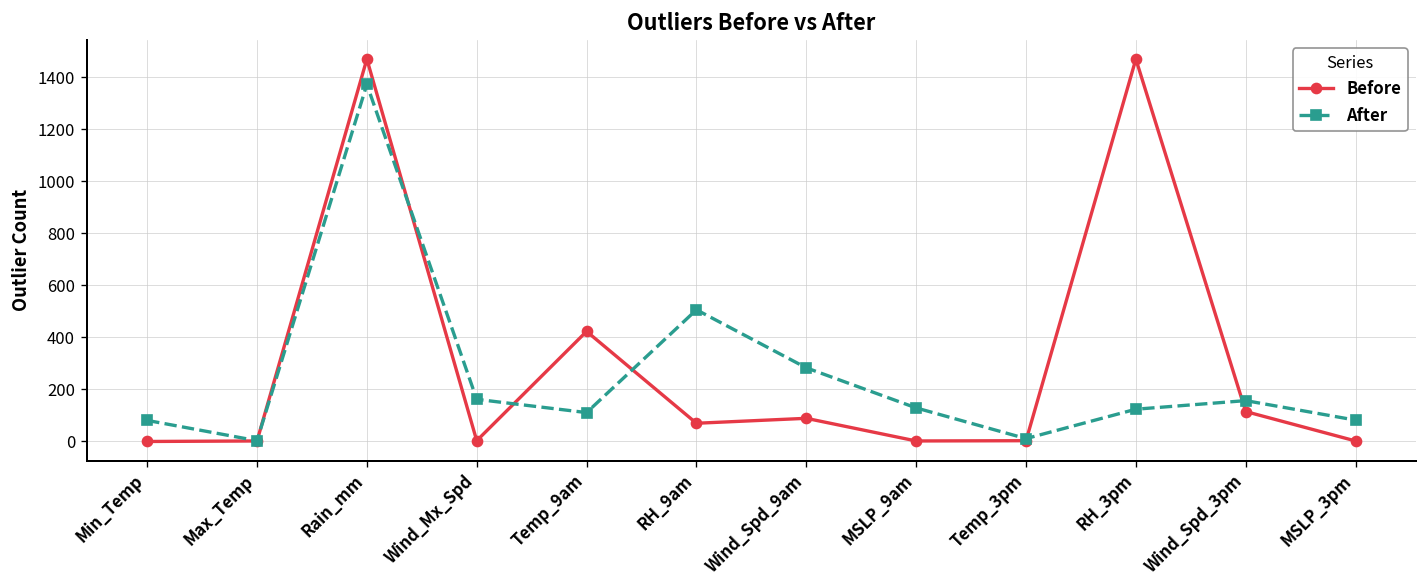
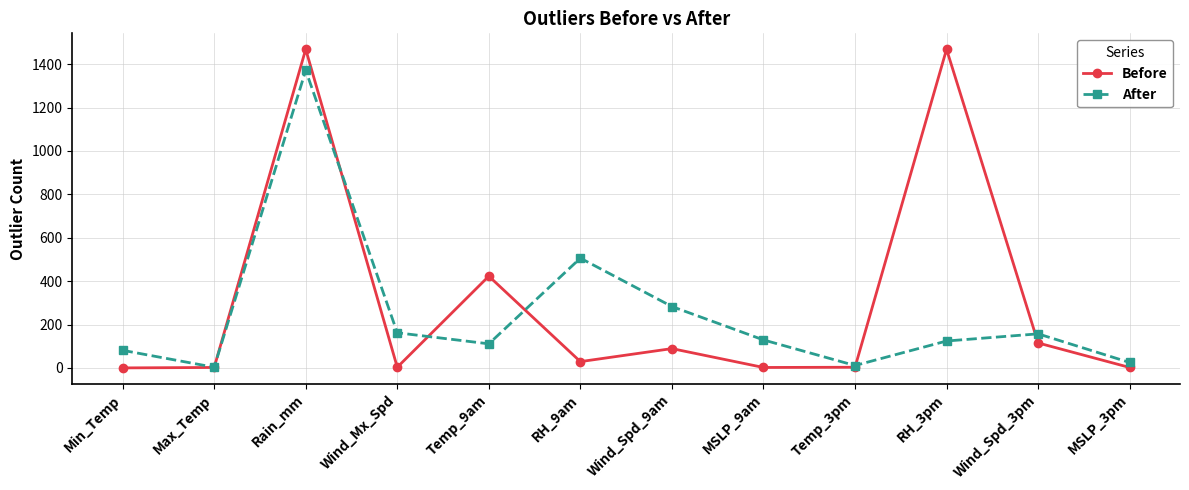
Before, RH_9am: 70 -> 30
After, MSLP_3pm: 80 -> 30
